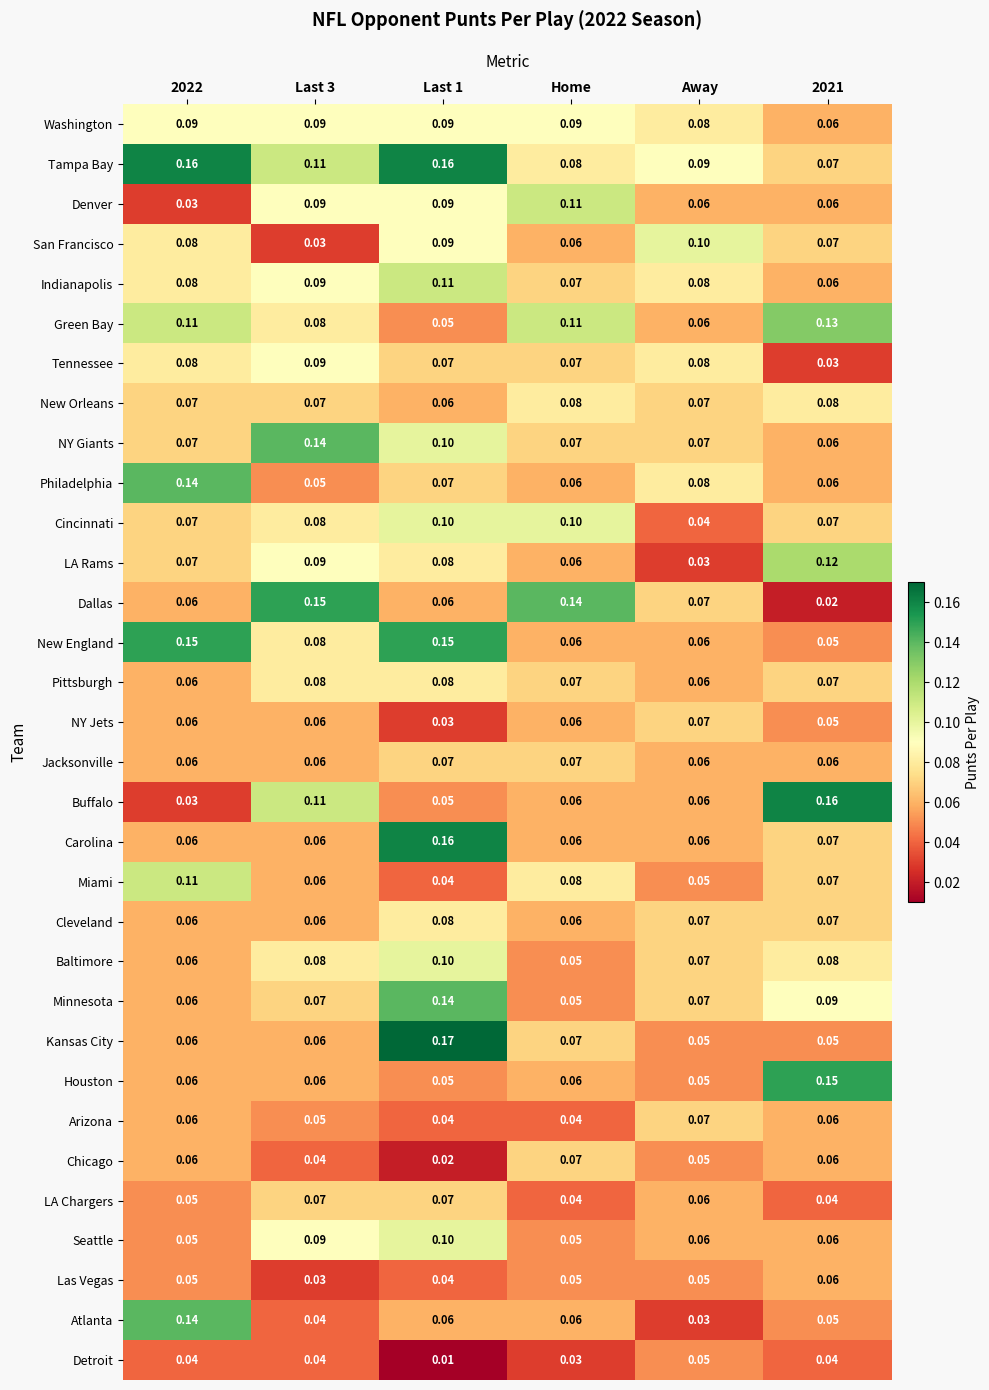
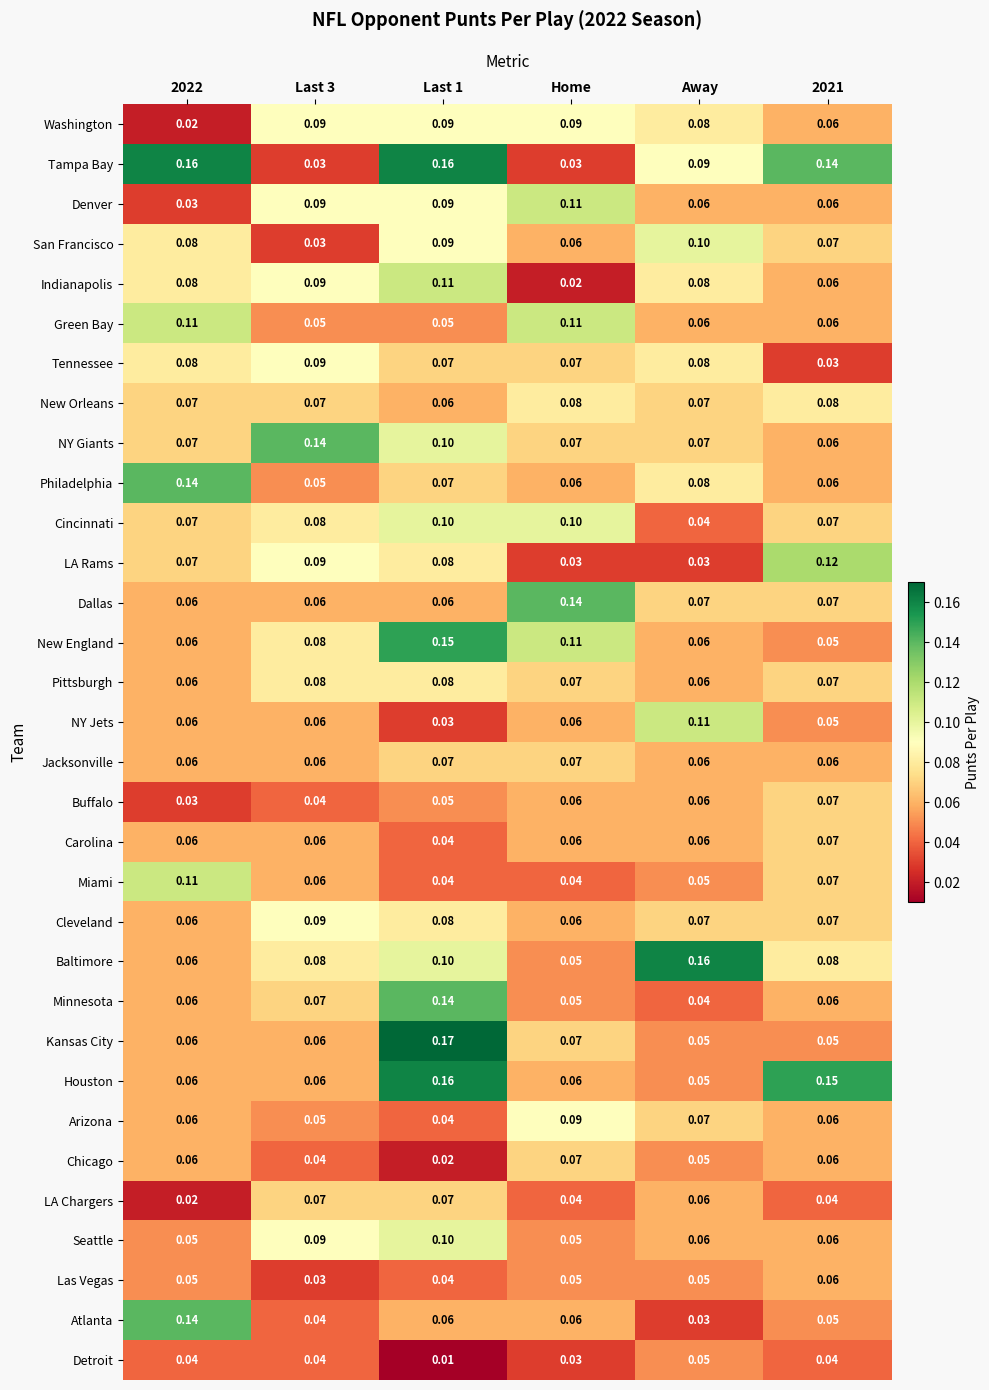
Washington, 2022: 0.09 -> 0.02
Tampa Bay, Last 3: 0.11 -> 0.03
Tampa Bay, Home: 0.08 -> 0.03
Tampa Bay, 2021: 0.07 -> 0.14
Indianapolis, Home: 0.07 -> 0.02
Green Bay, Last 3: 0.08 -> 0.05
Green Bay, 2021: 0.13 -> 0.06
LA Rams, Home: 0.06 -> 0.03
Dallas, Last 3: 0.15 -> 0.06
Dallas, 2021: 0.02 -> 0.07
New England, 2022: 0.15 -> 0.06
New England, Home: 0.06 -> 0.11
NY Jets, Away: 0.07 -> 0.11
Buffalo, Last 3: 0.11 -> 0.04
Buffalo, 2021: 0.16 -> 0.07
Carolina, Last 1: 0.16 -> 0.04
Miami, Home: 0.08 -> 0.04
Cleveland, Last 3: 0.06 -> 0.09
Baltimore, Away: 0.07 -> 0.16
Minnesota, Away: 0.07 -> 0.04
Minnesota, 2021: 0.09 -> 0.06
Houston, Last 1: 0.05 -> 0.16
Arizona, Home: 0.04 -> 0.09
LA Chargers, 2022: 0.05 -> 0.02
